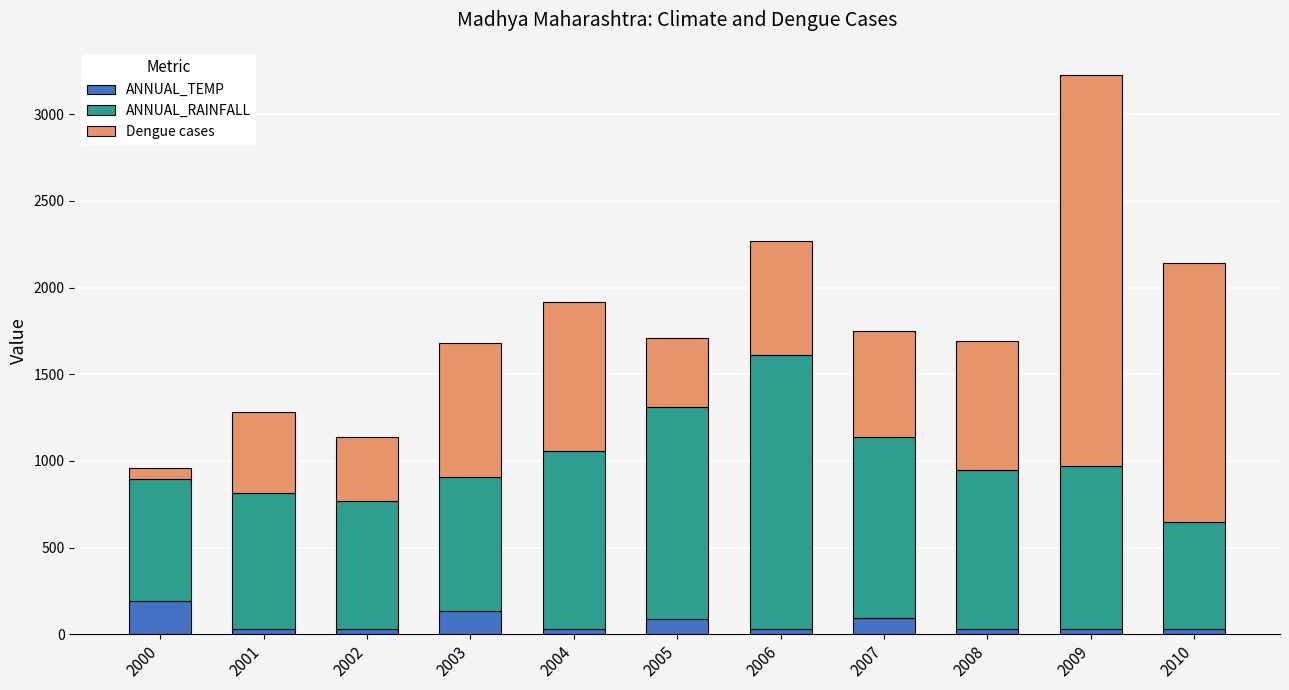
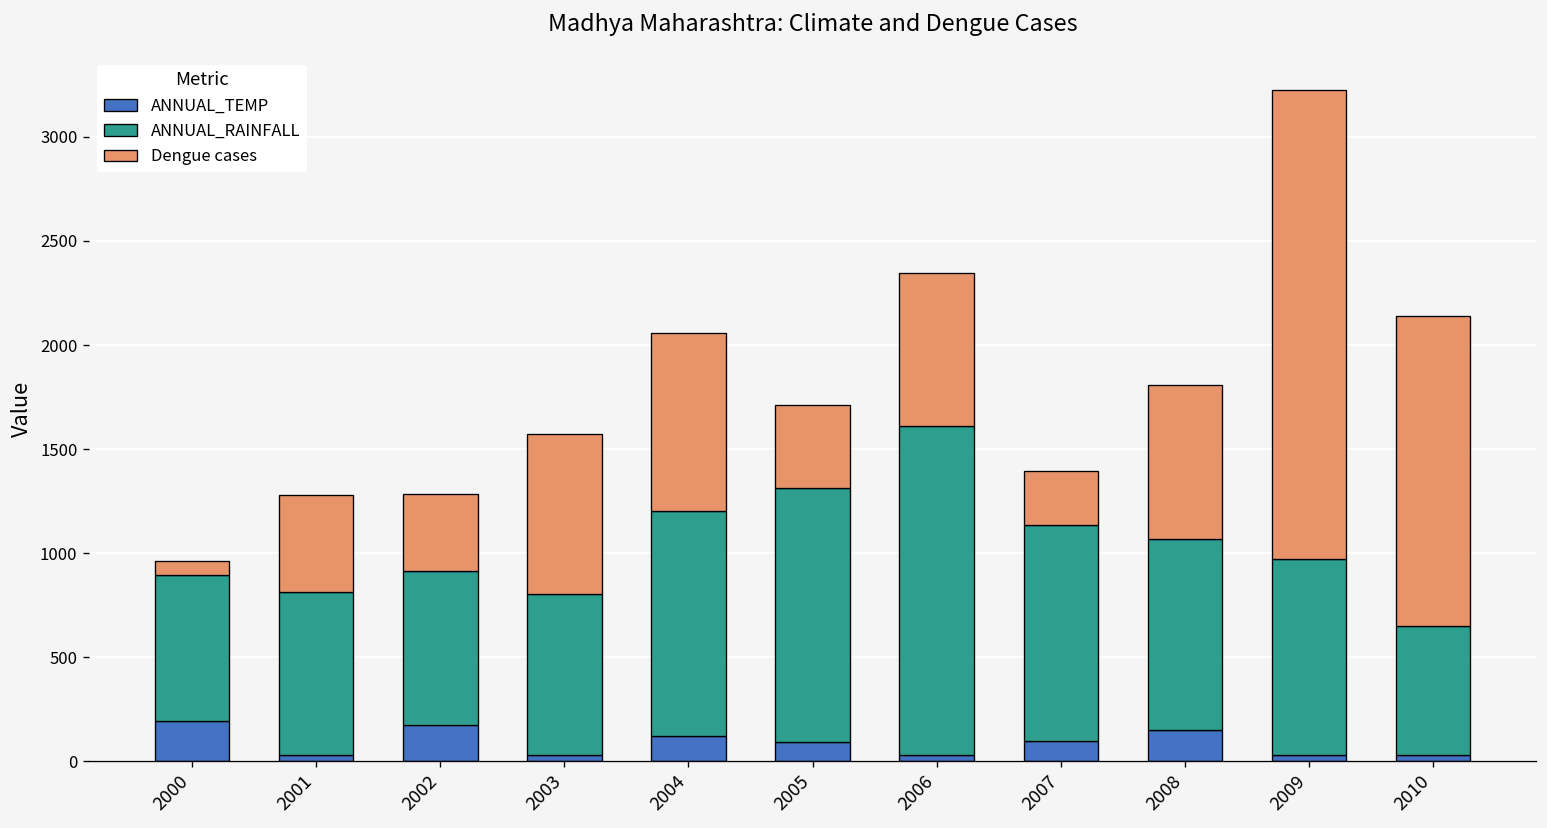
ANNUAL_TEMP, 2002: 30 -> 170
ANNUAL_TEMP, 2003: 140 -> 30
ANNUAL_TEMP, 2004: 30 -> 120
ANNUAL_RAINFALL, 2004: 1030 -> 1080
Dengue cases, 2006: 660 -> 740
Dengue cases, 2007: 610 -> 260
ANNUAL_TEMP, 2008: 30 -> 150
